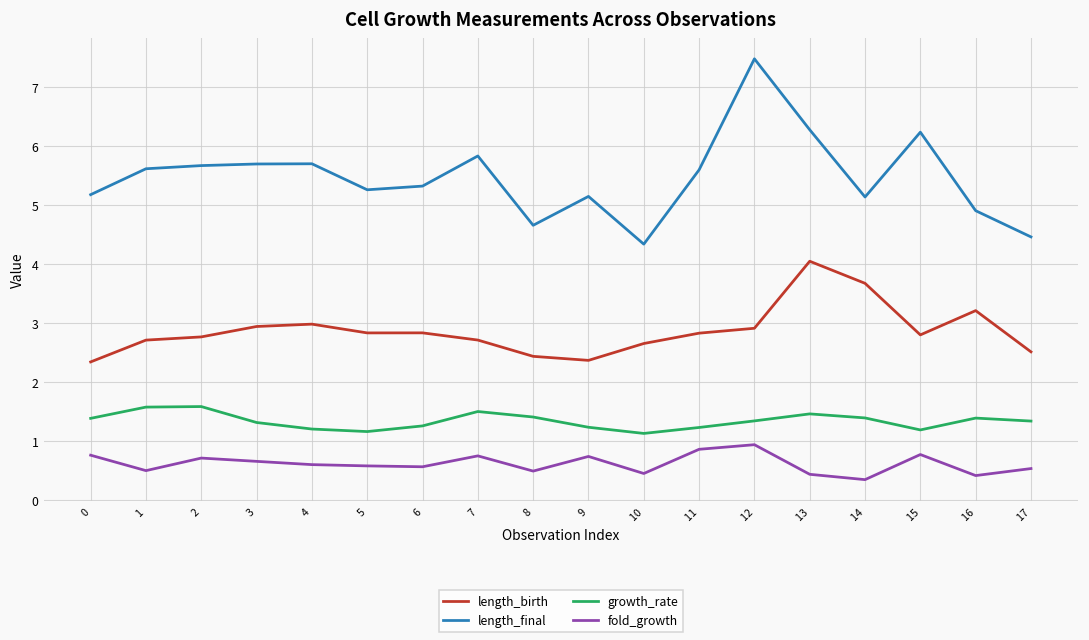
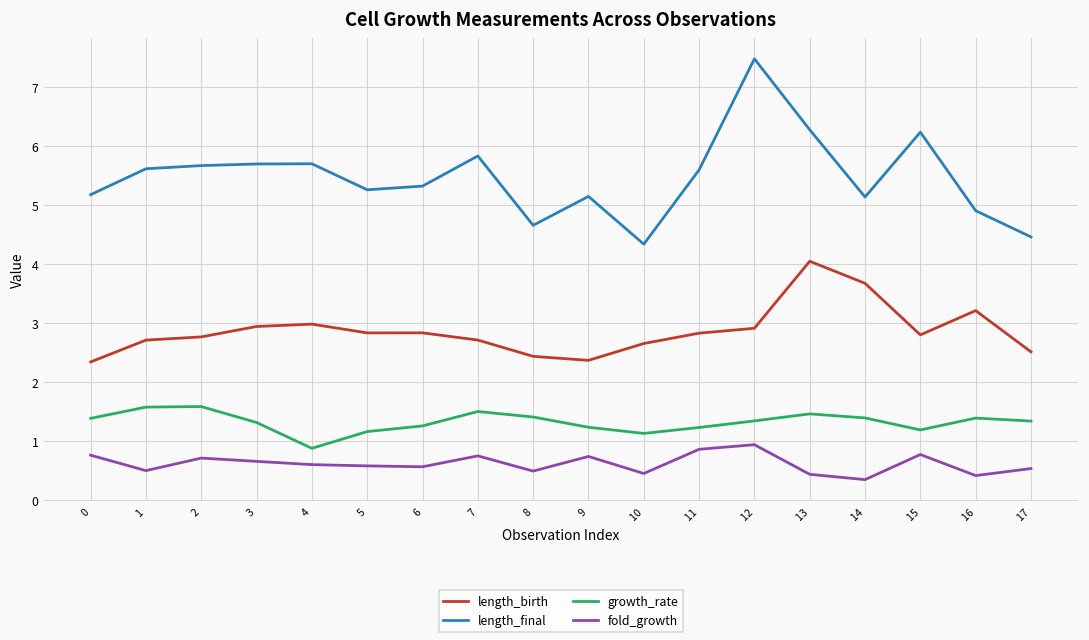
growth_rate, 4: 1.2 -> 0.9
